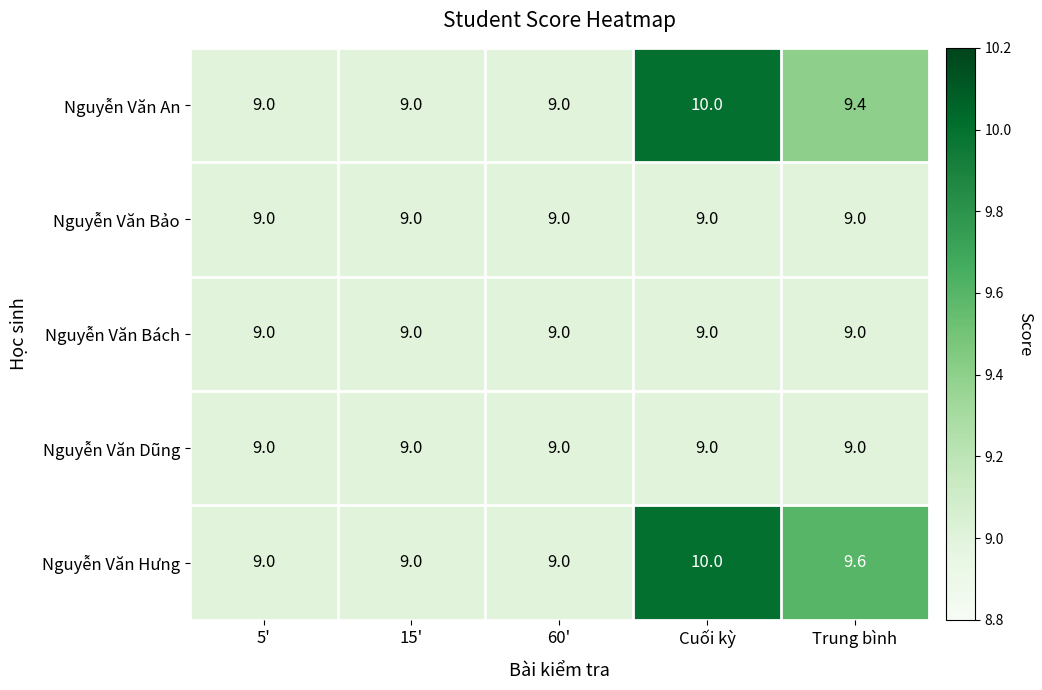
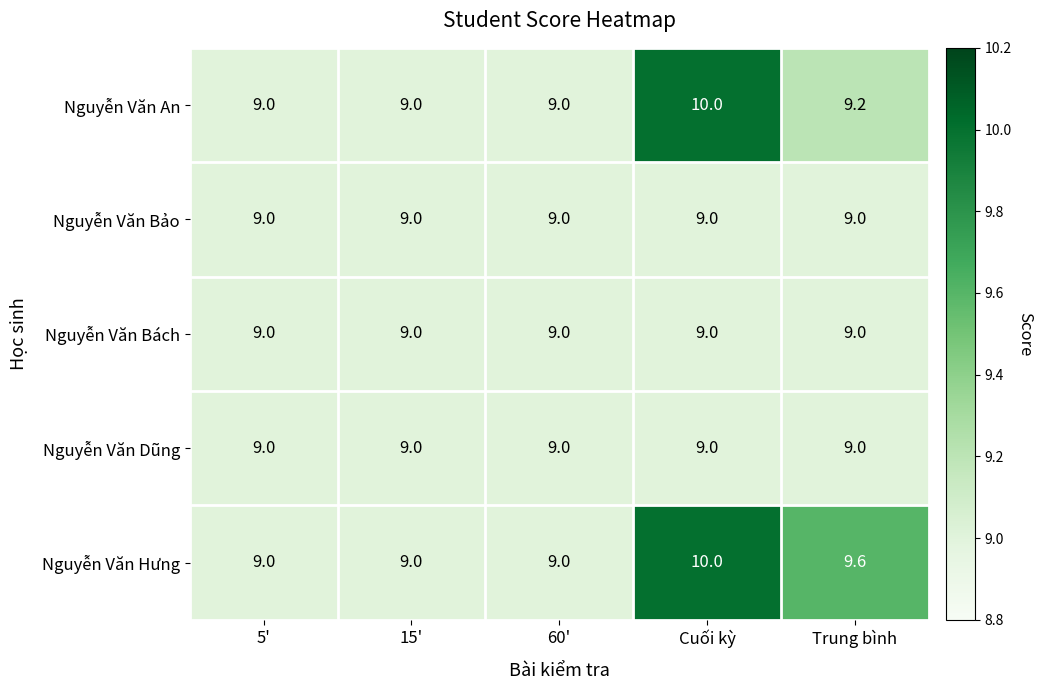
Nguyễn Văn An, Trung bình: 9.4 -> 9.2
